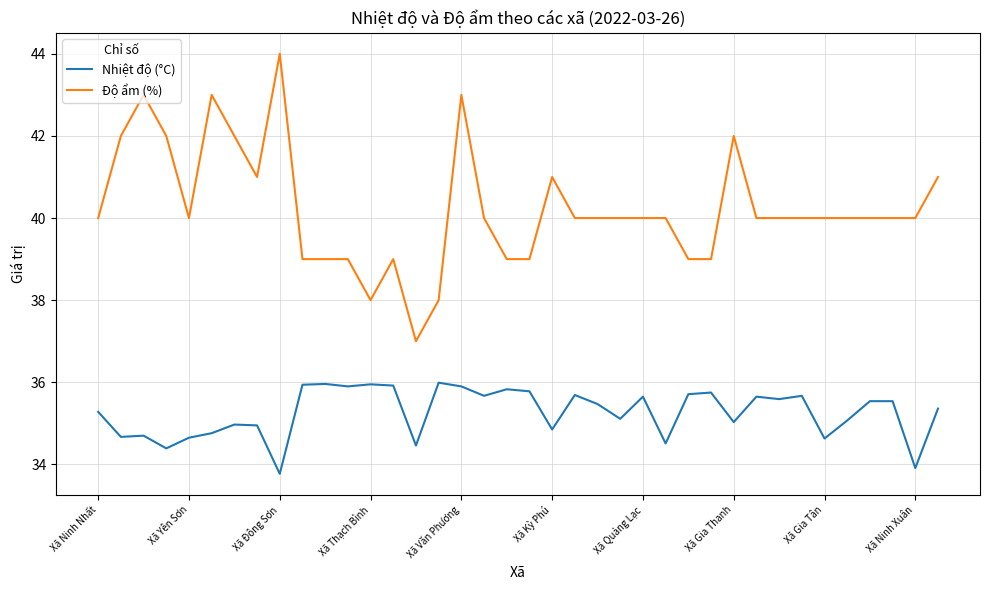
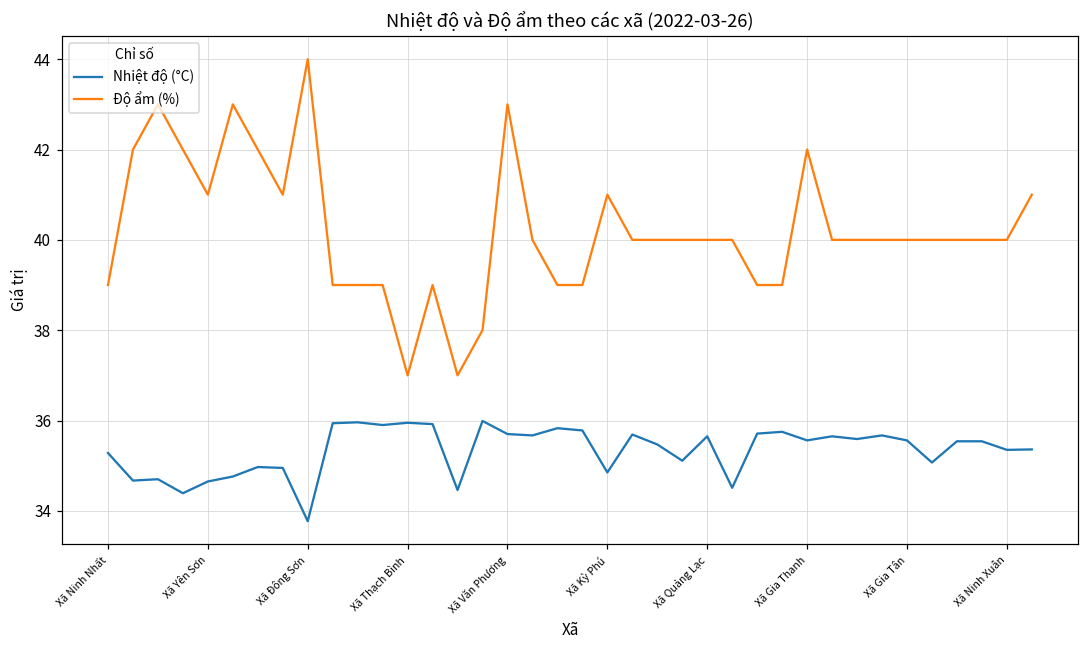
Độ ẩm (%), Xã Ninh Nhất: 40 -> 39
Độ ẩm (%), Xã Yên Sơn: 40 -> 41
Độ ẩm (%), Xã Thạch Bình: 38 -> 37
Nhiệt độ (°C), Xã Văn Phương: 35.9 -> 35.7
Nhiệt độ (°C), Xã Gia Thanh: 35.0 -> 35.6
Nhiệt độ (°C), Xã Gia Tân: 34.6 -> 35.6
Nhiệt độ (°C), Xã Ninh Xuân: 33.9 -> 35.4
